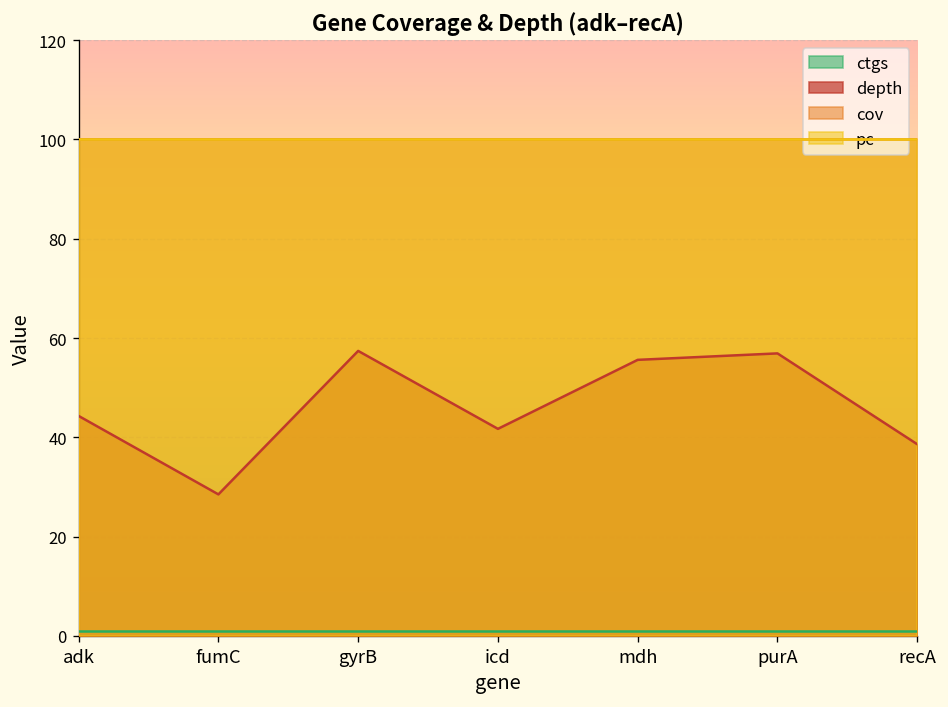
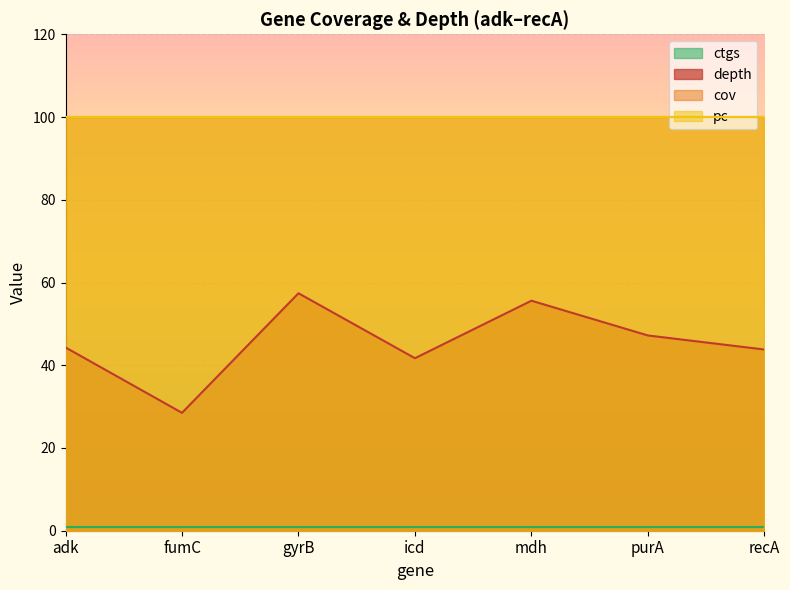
depth, purA: 57 -> 47
depth, recA: 39 -> 44
